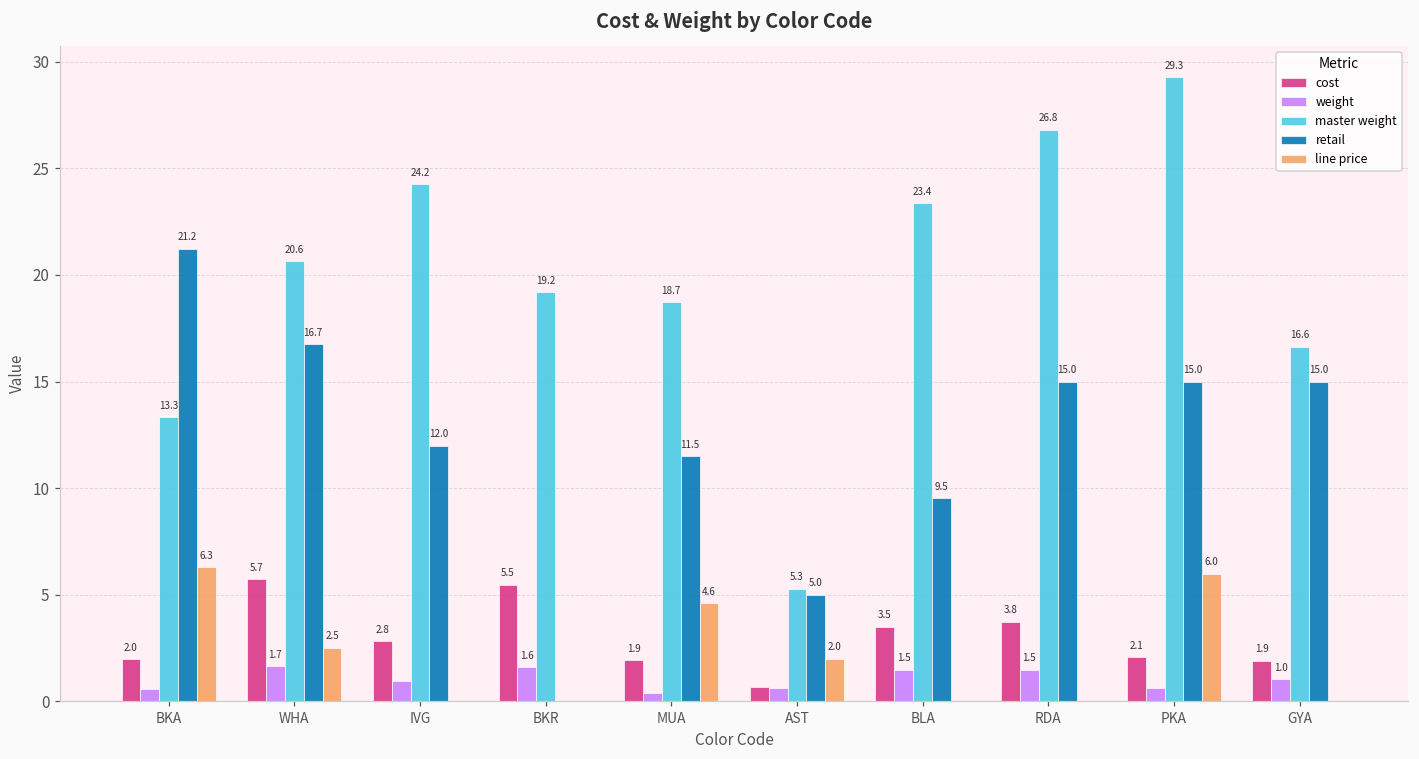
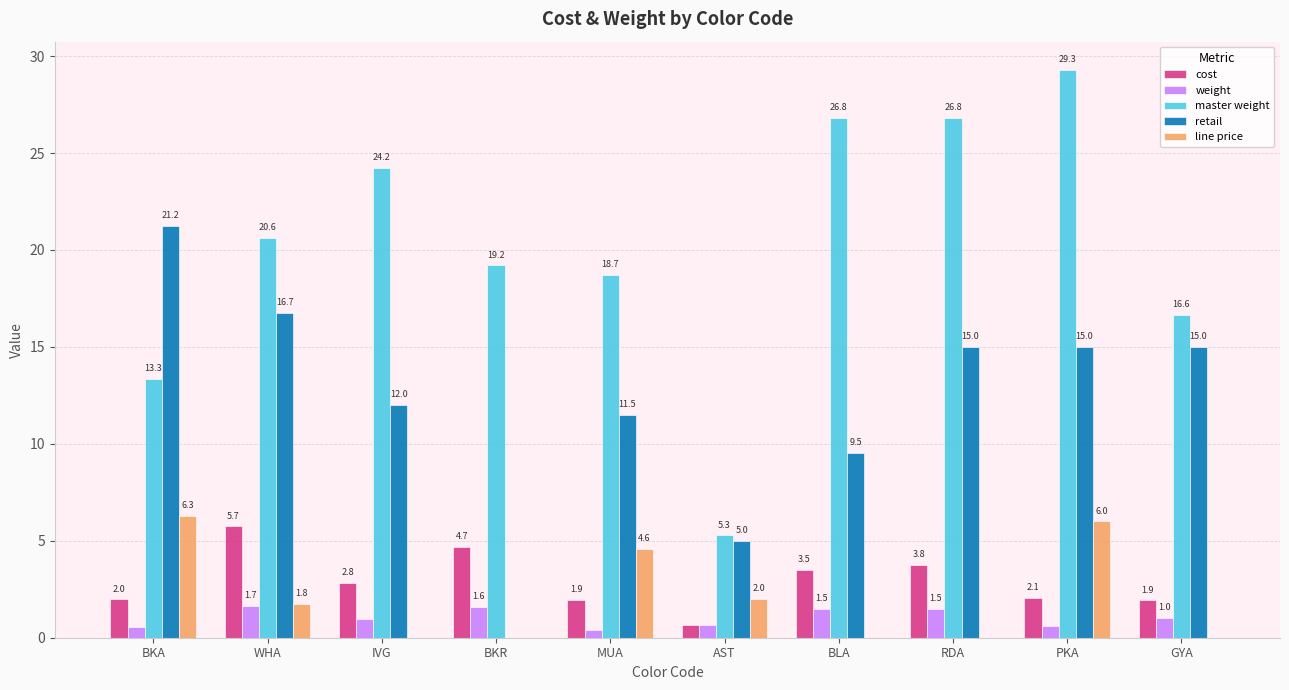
line price, WHA: 2.5 -> 1.8
cost, BKR: 5.5 -> 4.7
master weight, BLA: 23.4 -> 26.8
